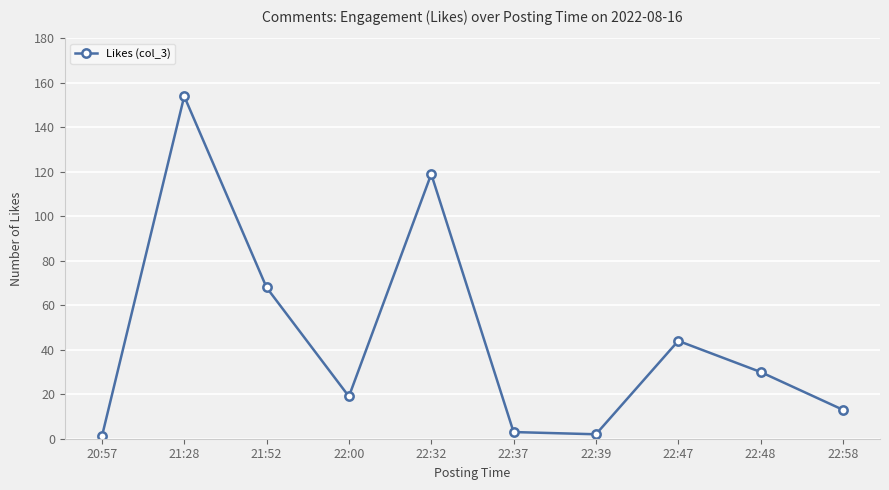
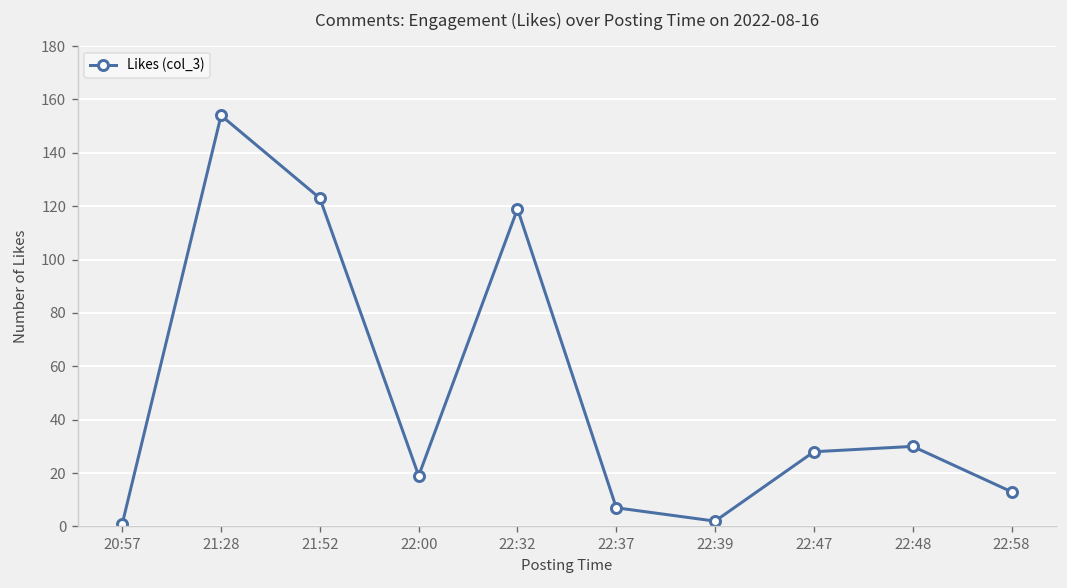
21:52: 68 -> 123
22:37: 3 -> 7
22:47: 44 -> 28
